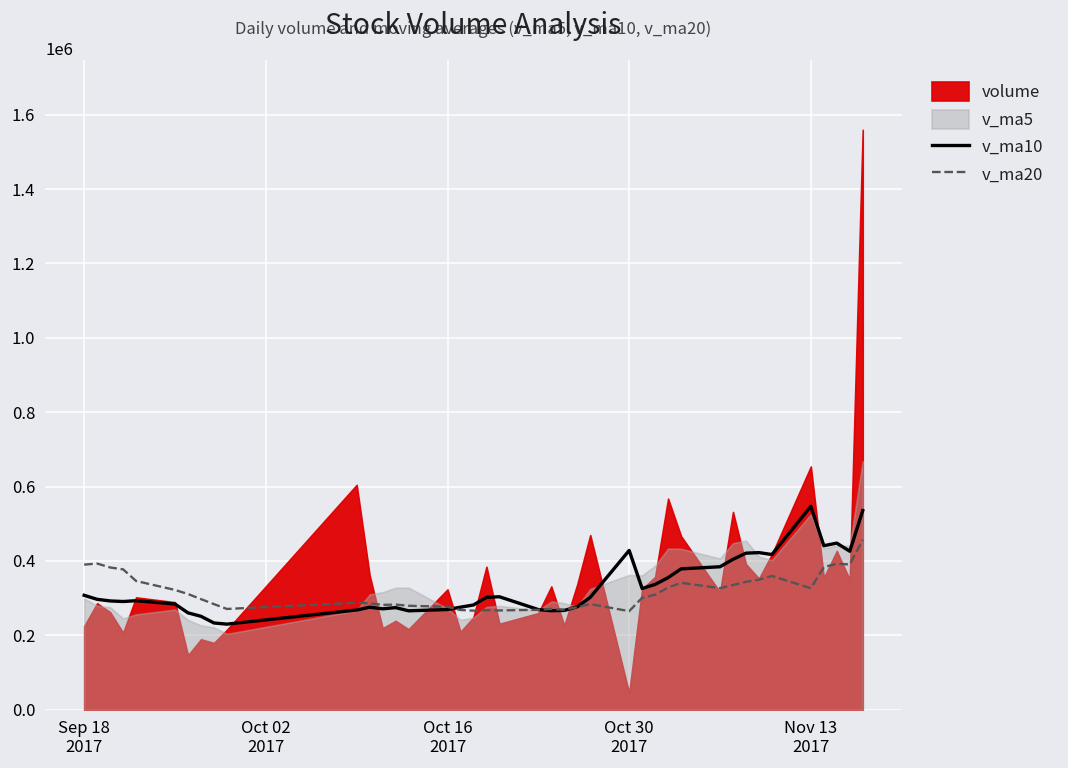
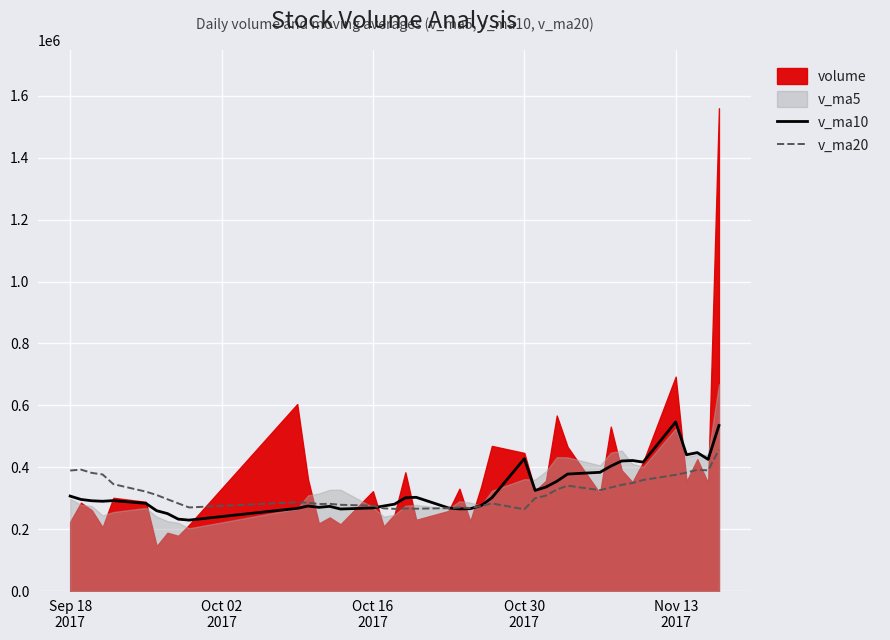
volume, Oct 30 2017: 40000 -> 450000
volume, Nov 13 2017: 650000 -> 690000
v_ma20, Nov 13 2017: 330000 -> 380000
